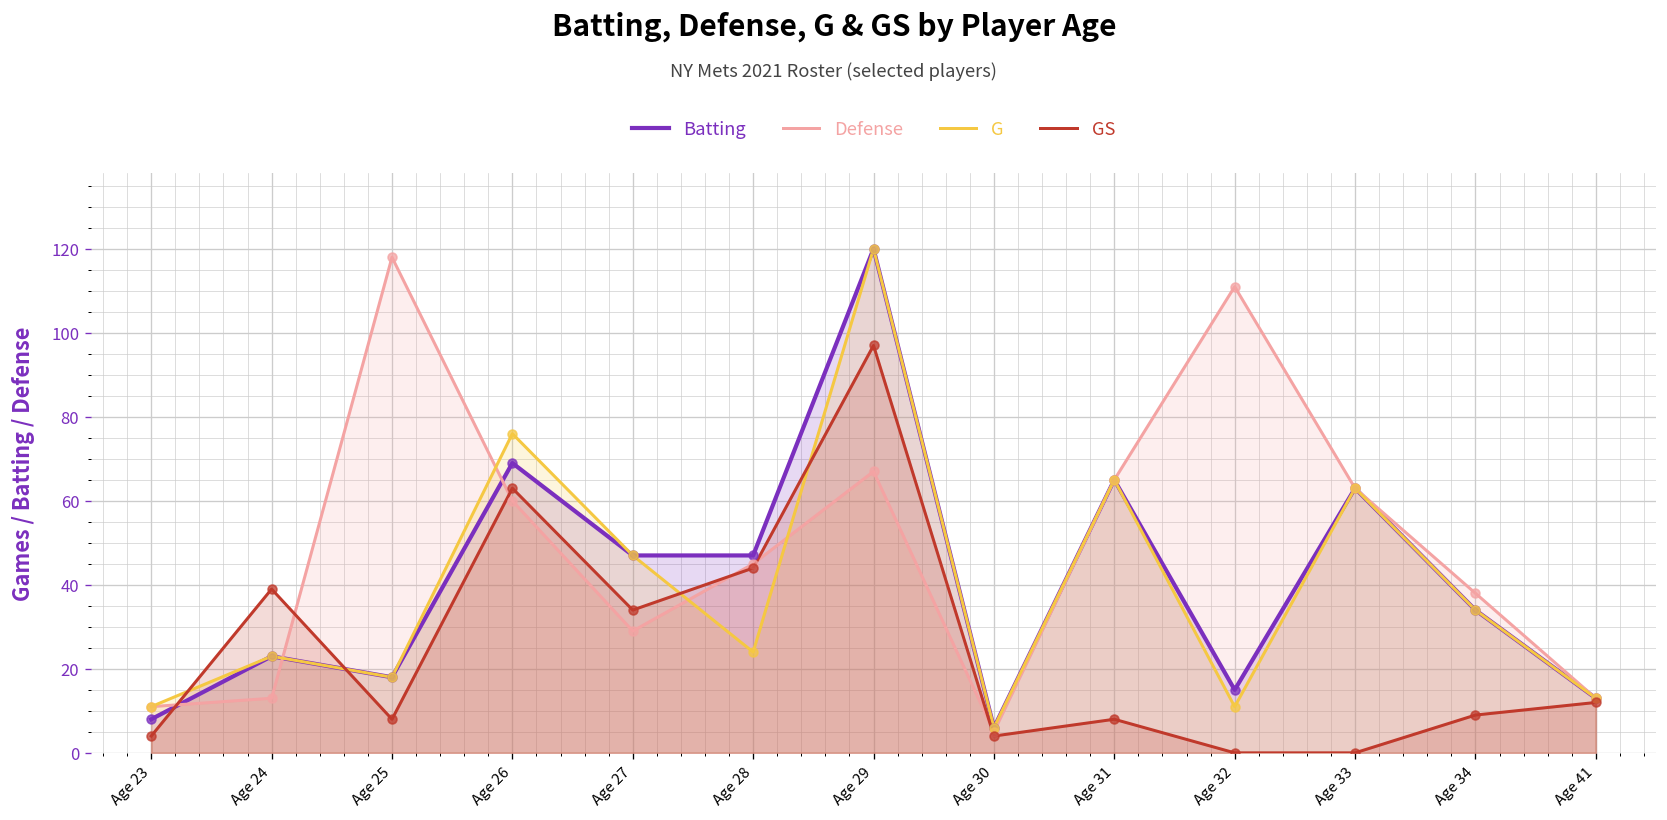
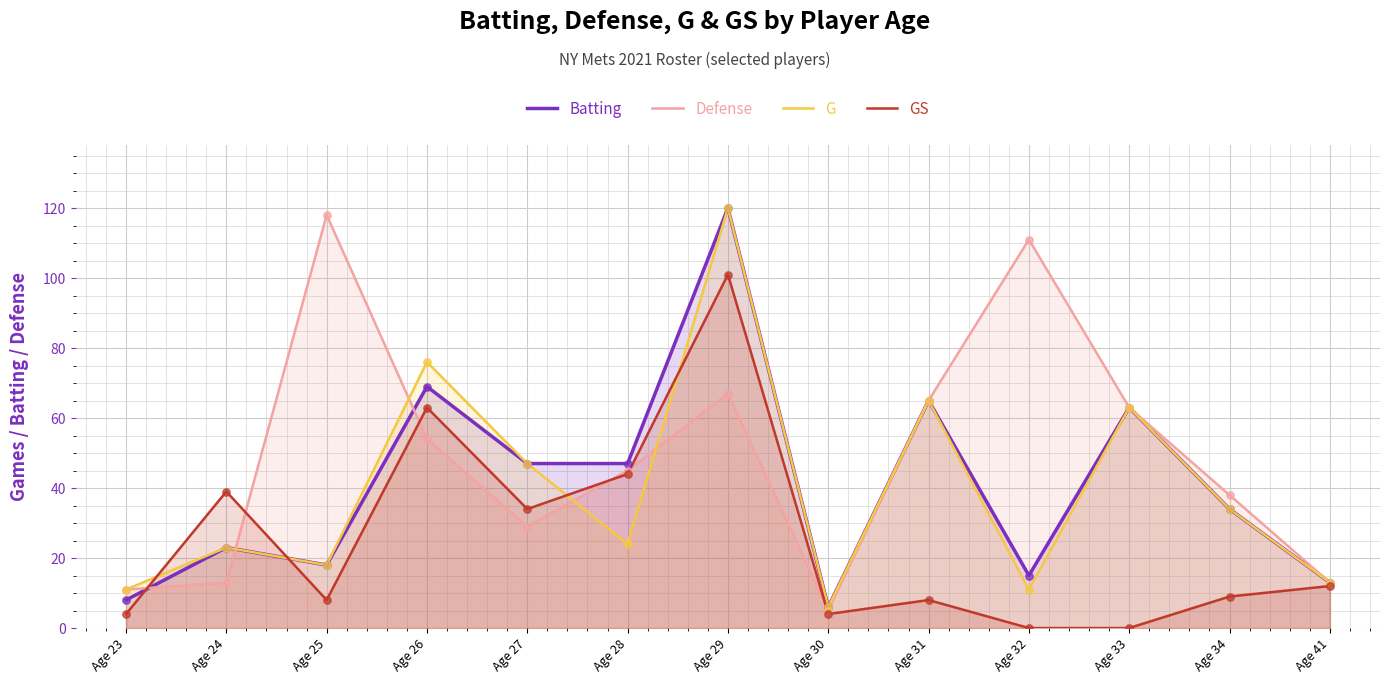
Defense, Age 26: 60 -> 54
GS, Age 29: 97 -> 101
